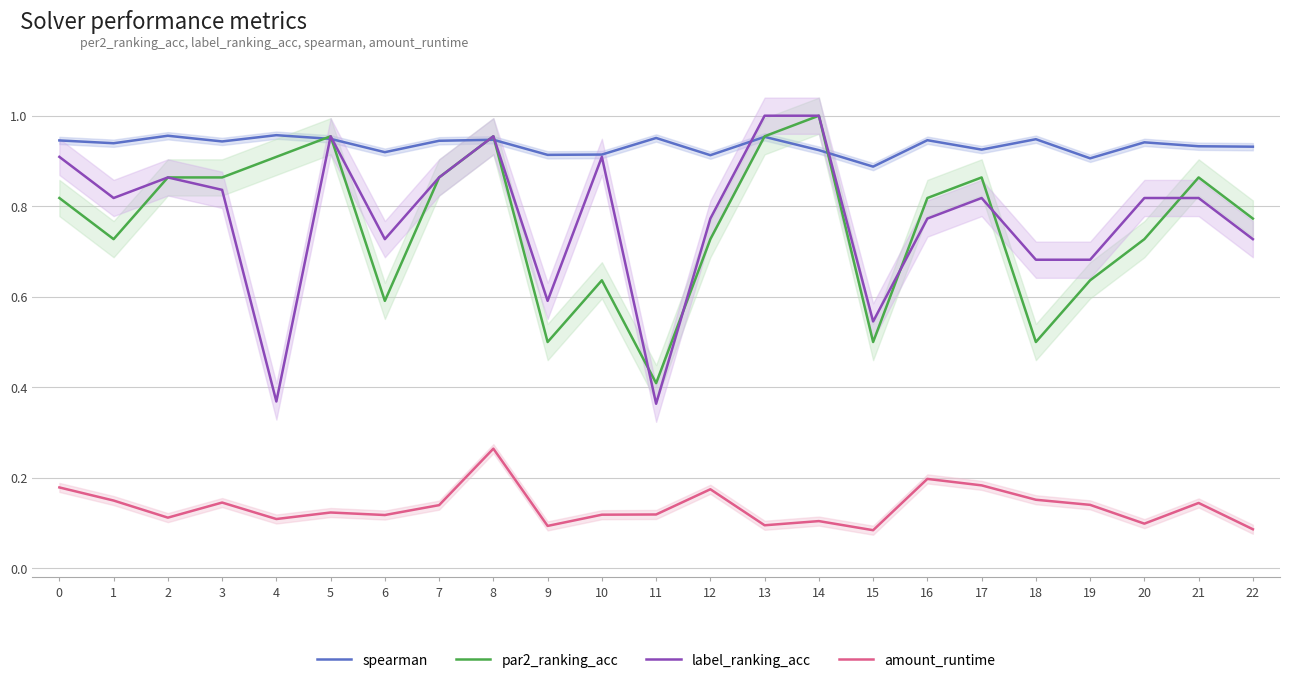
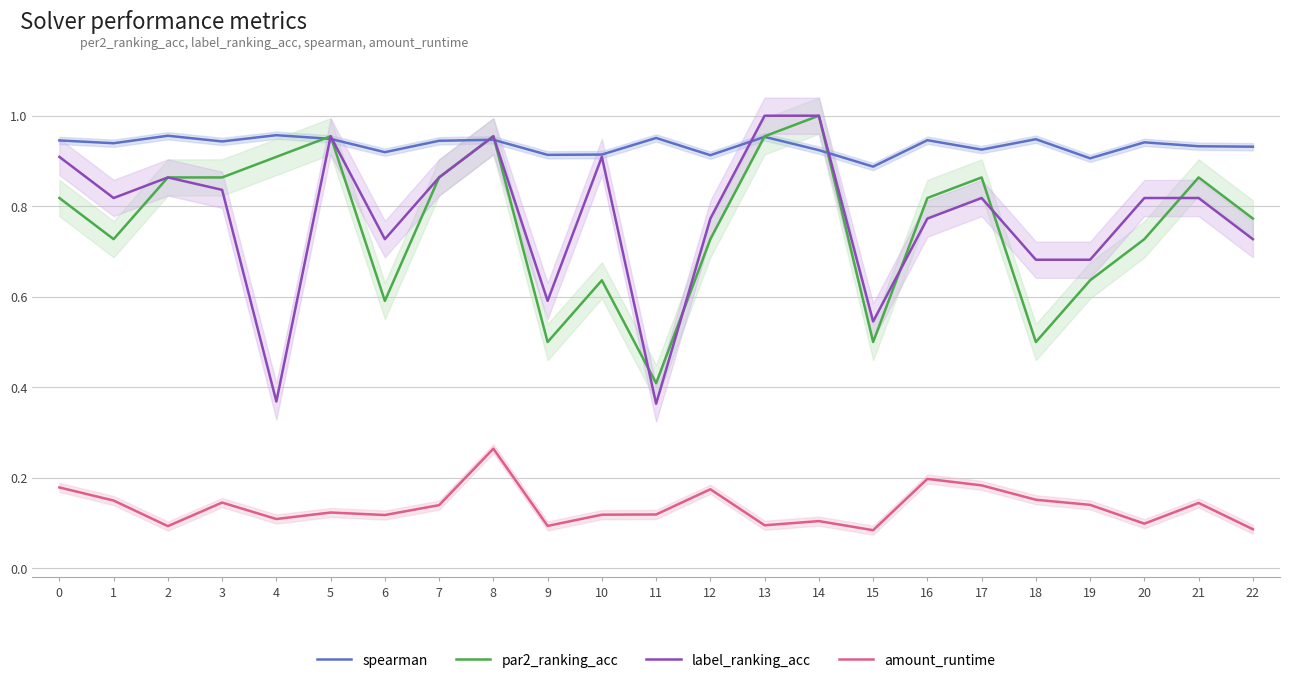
amount_runtime, 2: 0.11 -> 0.09
